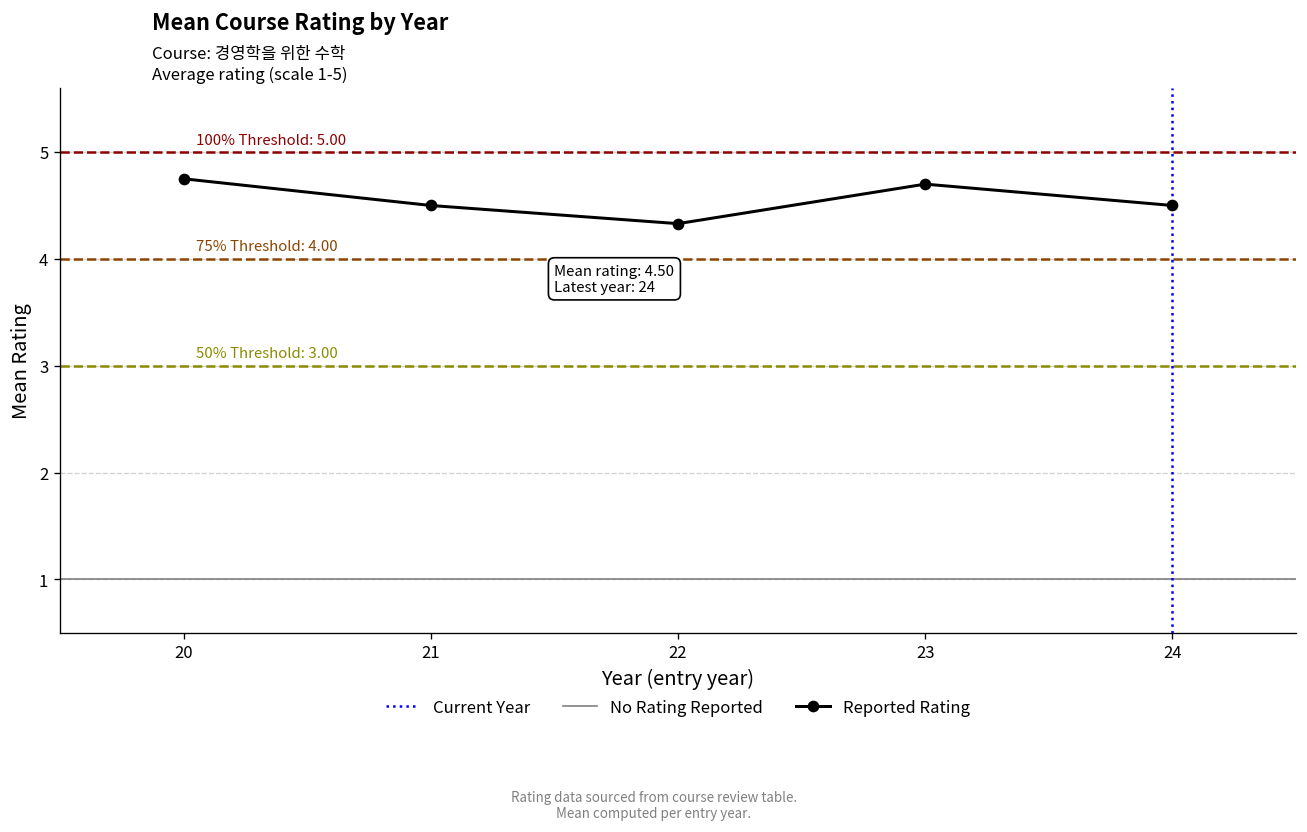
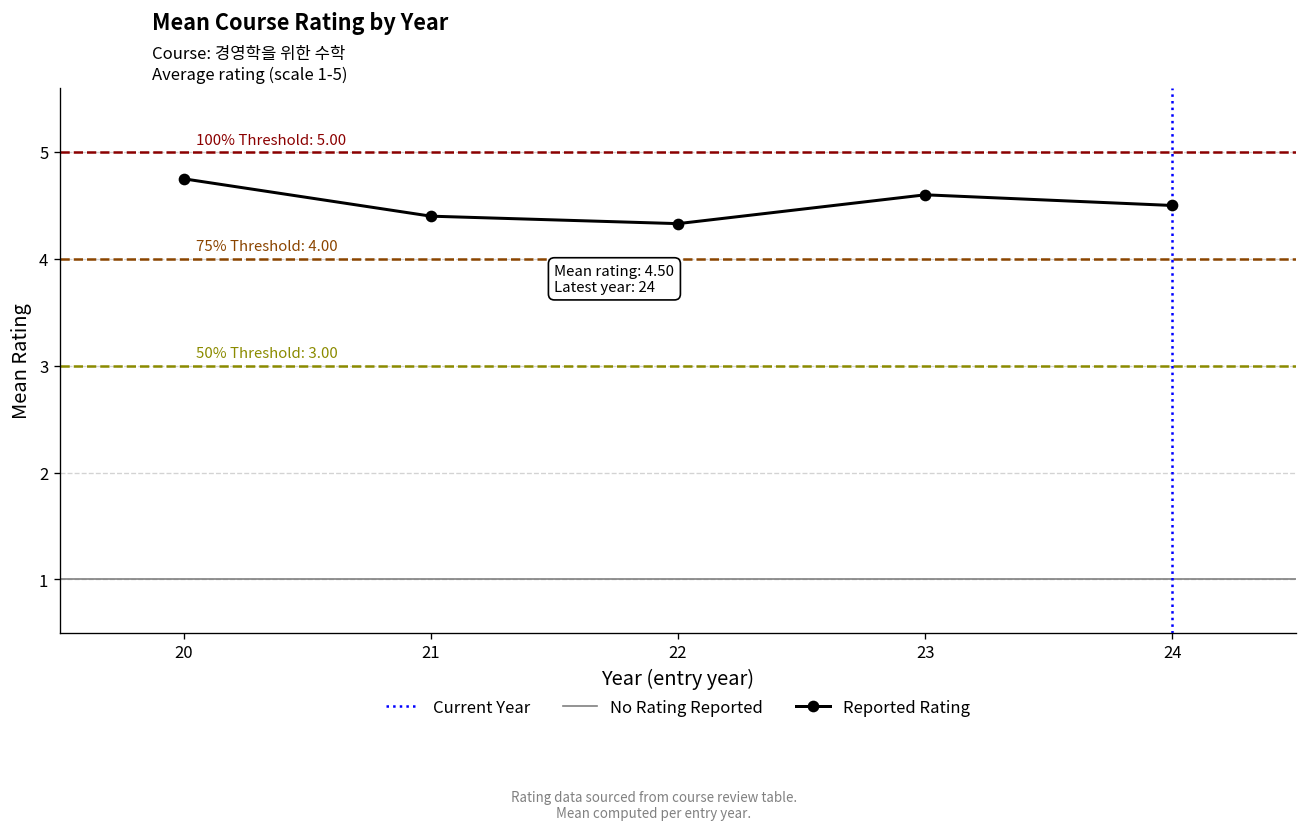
21: 4.5 -> 4.4
23: 4.7 -> 4.6
